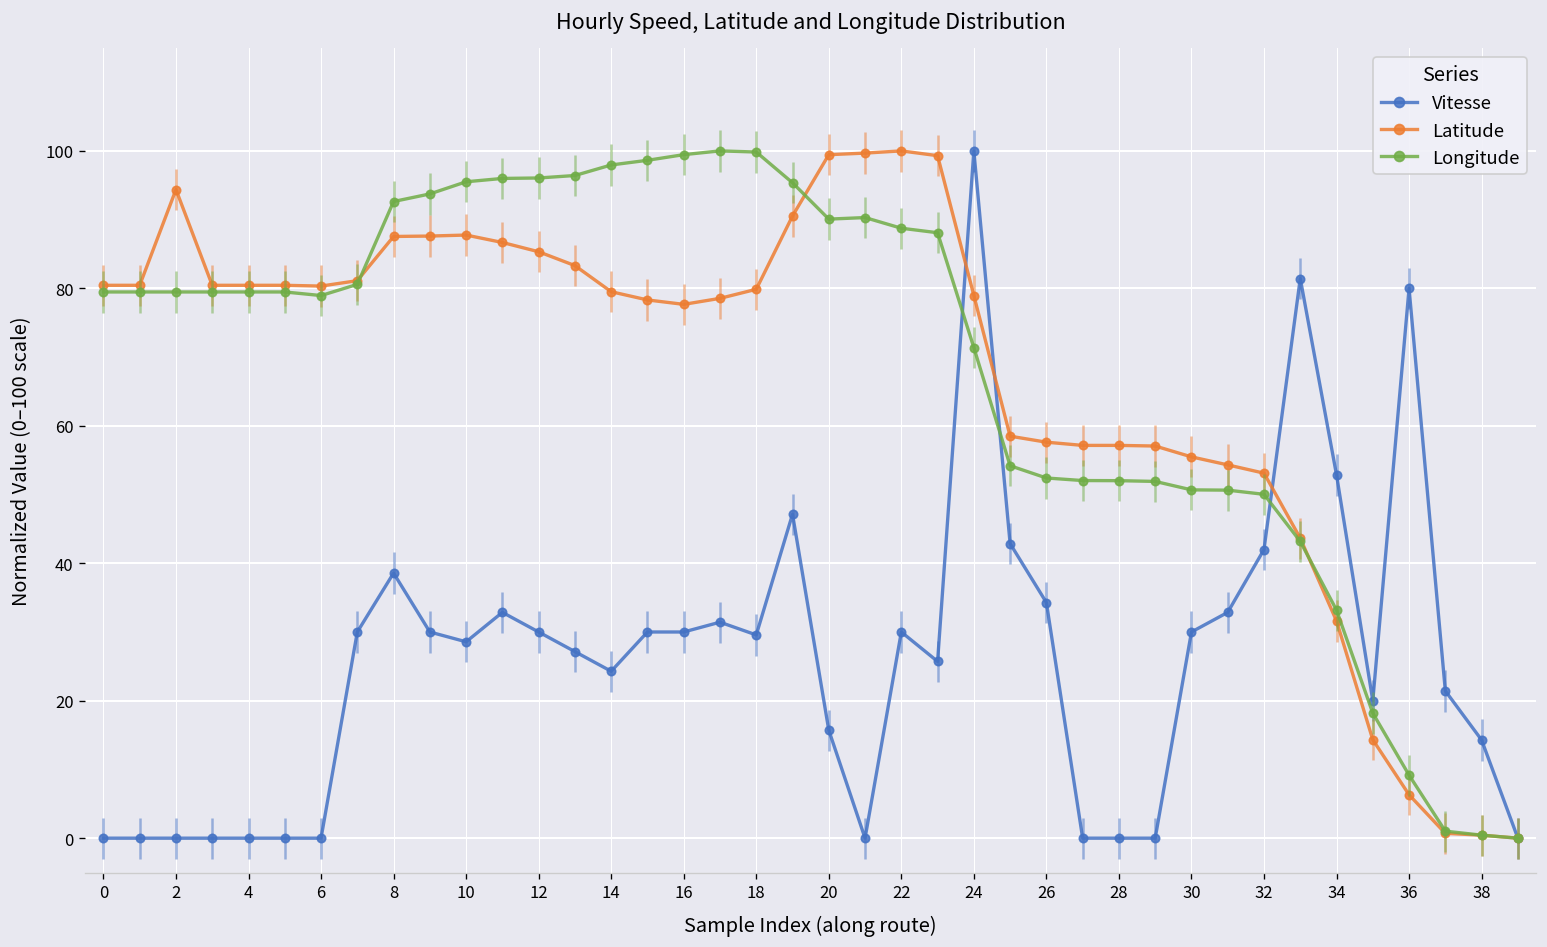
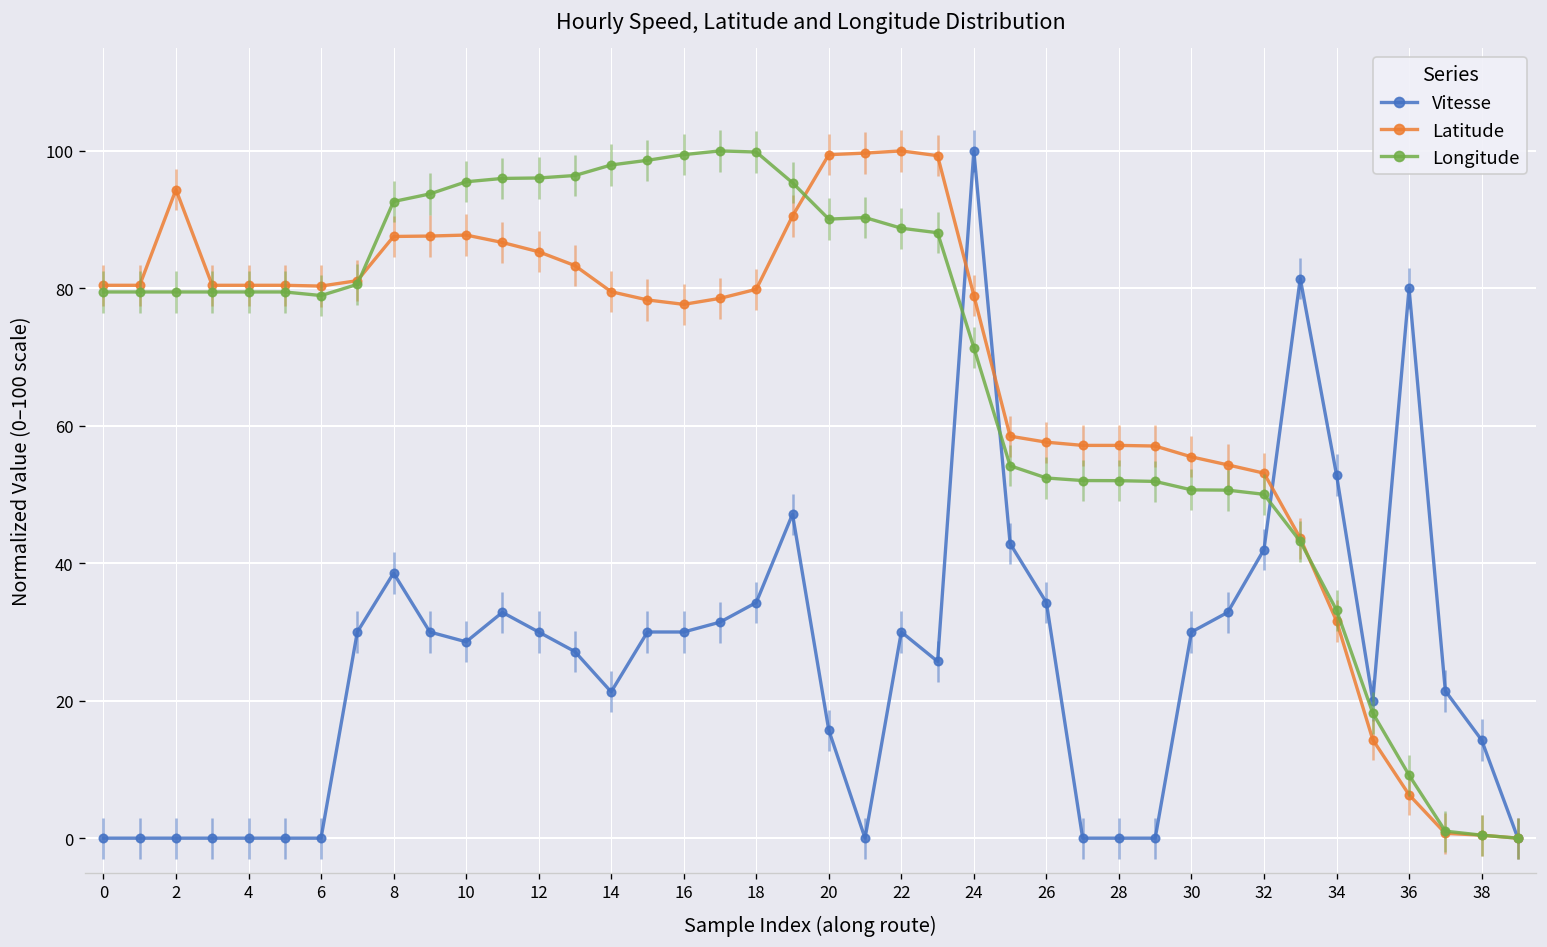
Vitesse, 14: 24 -> 21
Vitesse, 18: 30 -> 34
